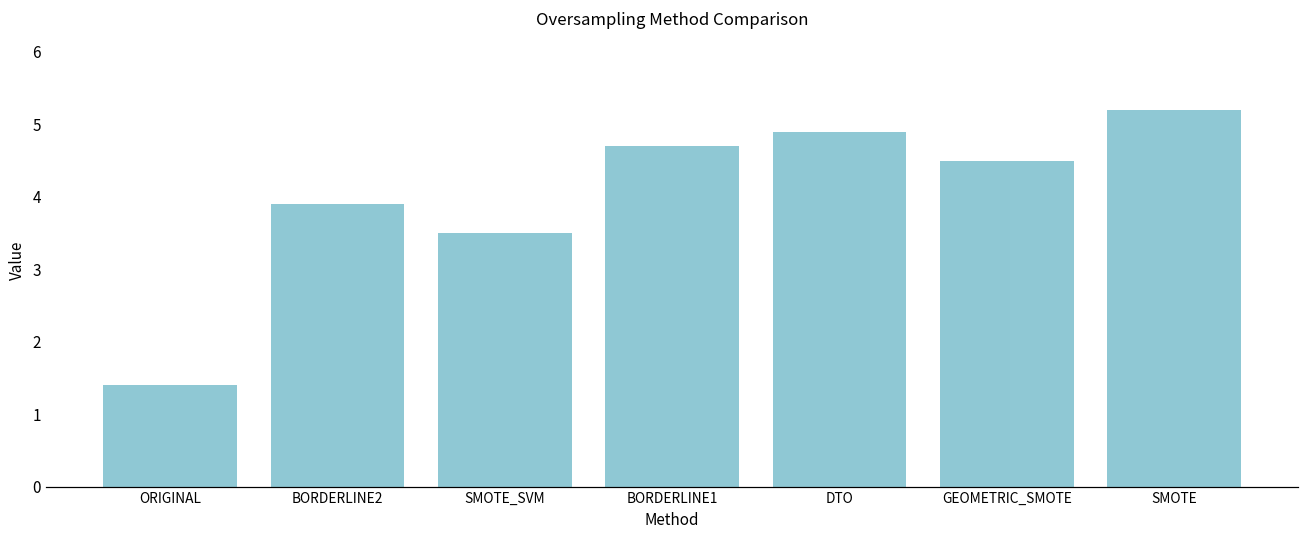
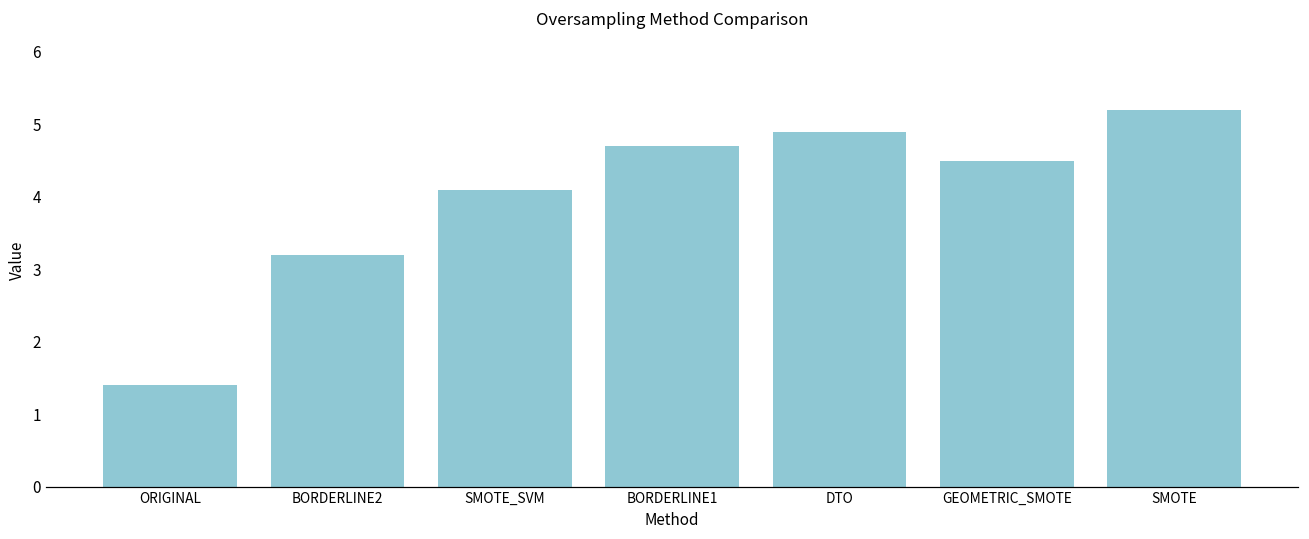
BORDERLINE2: 3.9 -> 3.2
SMOTE_SVM: 3.5 -> 4.1
